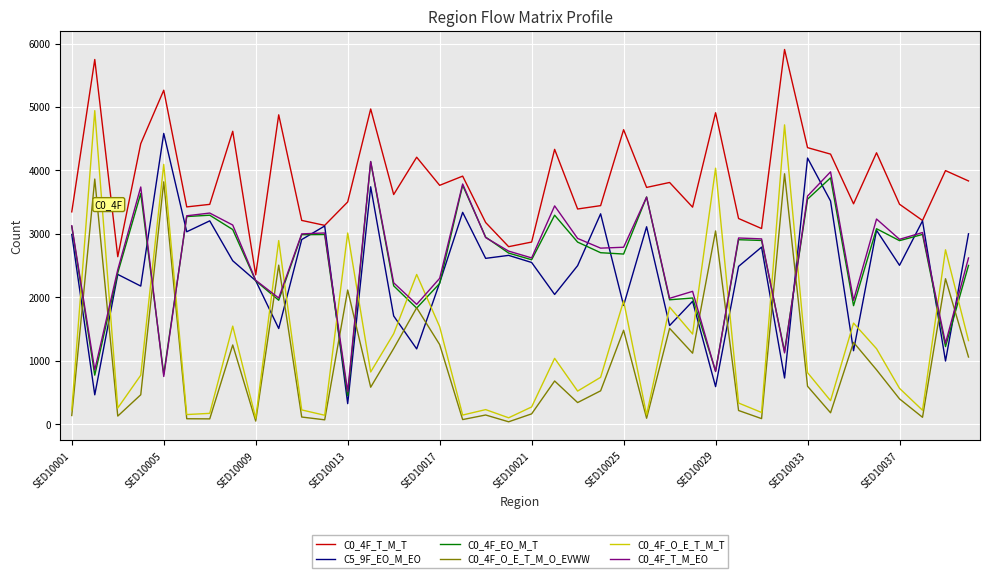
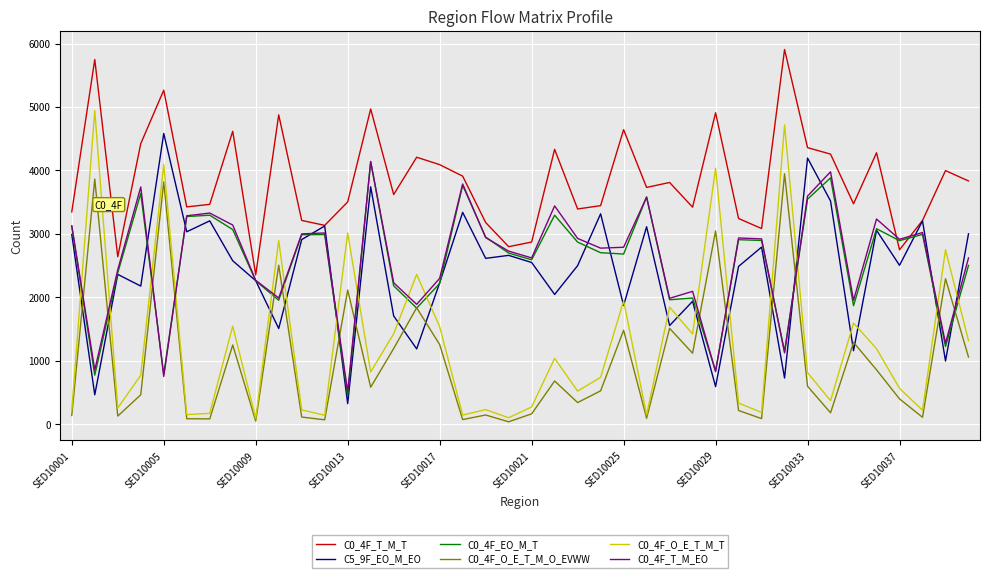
C0_4F_T_M_T, SED10017: 3800 -> 4100
C0_4F_T_M_T, SED10037: 3500 -> 2700
